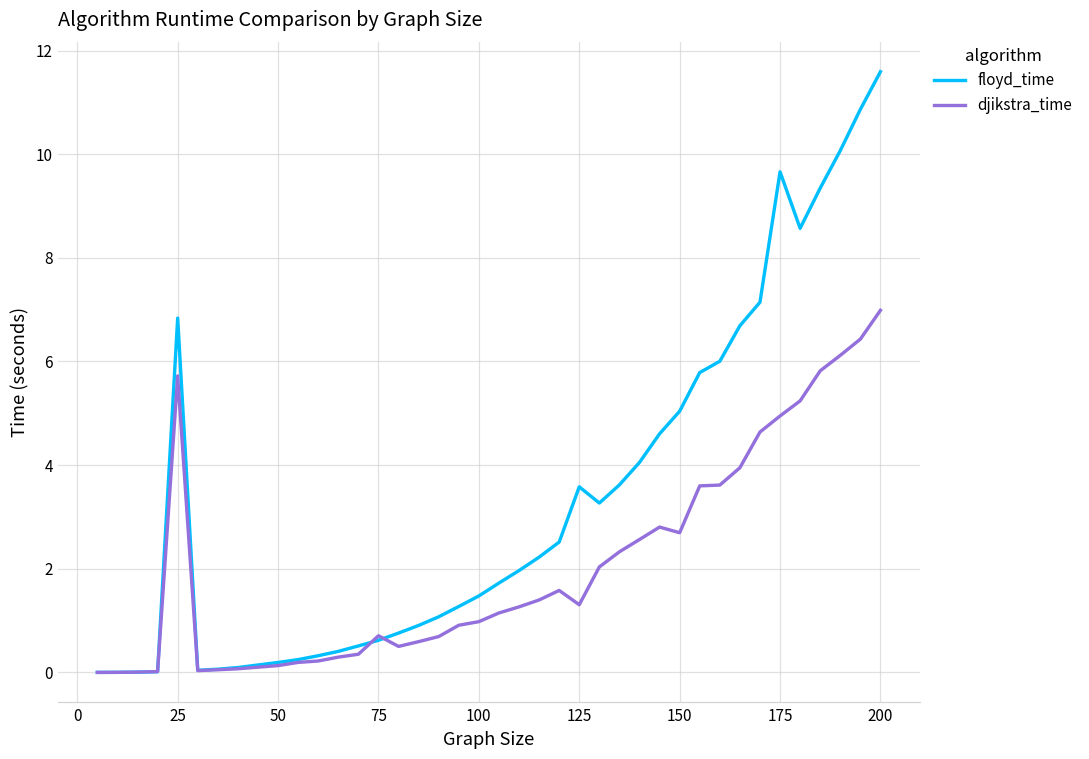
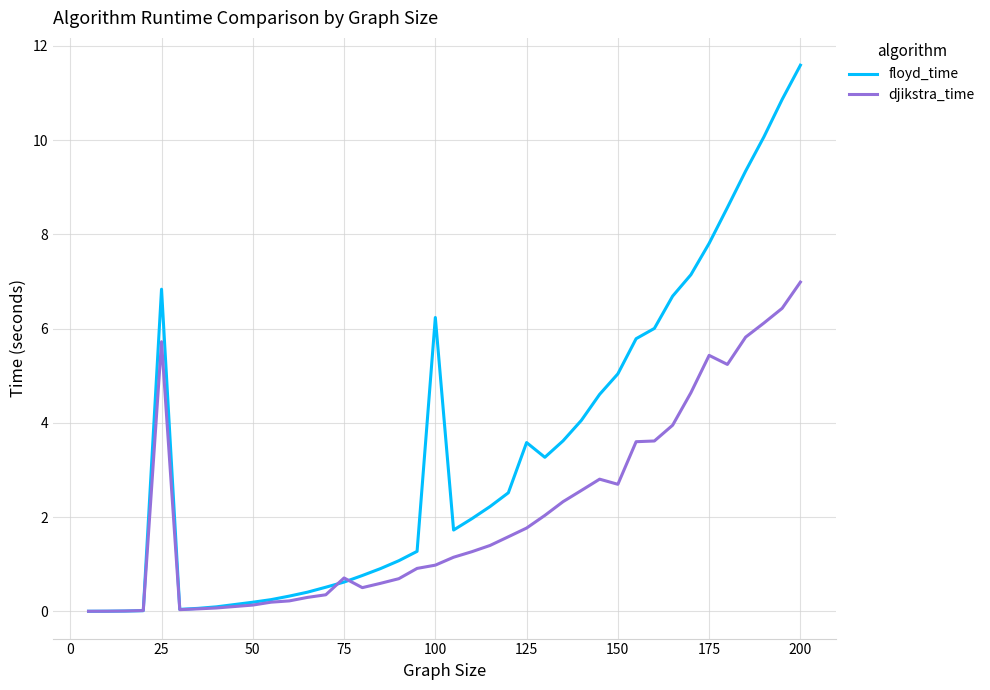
floyd_time, 100: 1.5 -> 6.2
djikstra_time, 125: 1.3 -> 1.8
floyd_time, 175: 9.7 -> 7.8
djikstra_time, 175: 4.9 -> 5.4
